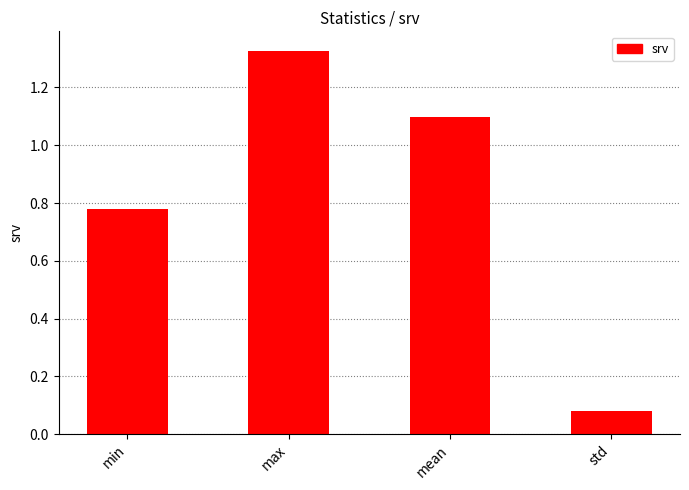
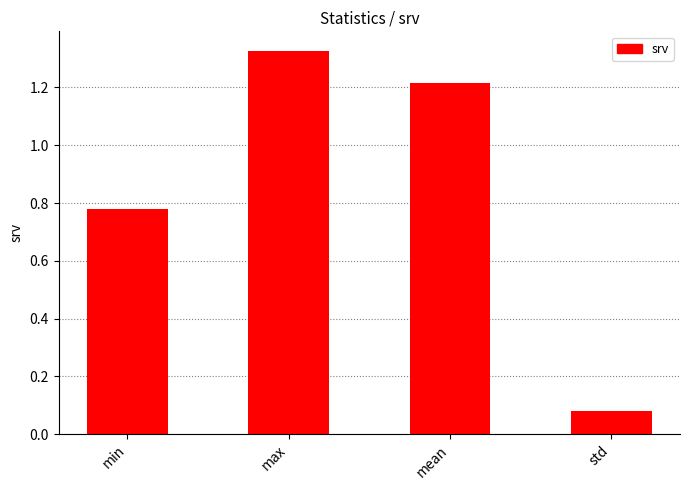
mean: 1.10 -> 1.22
